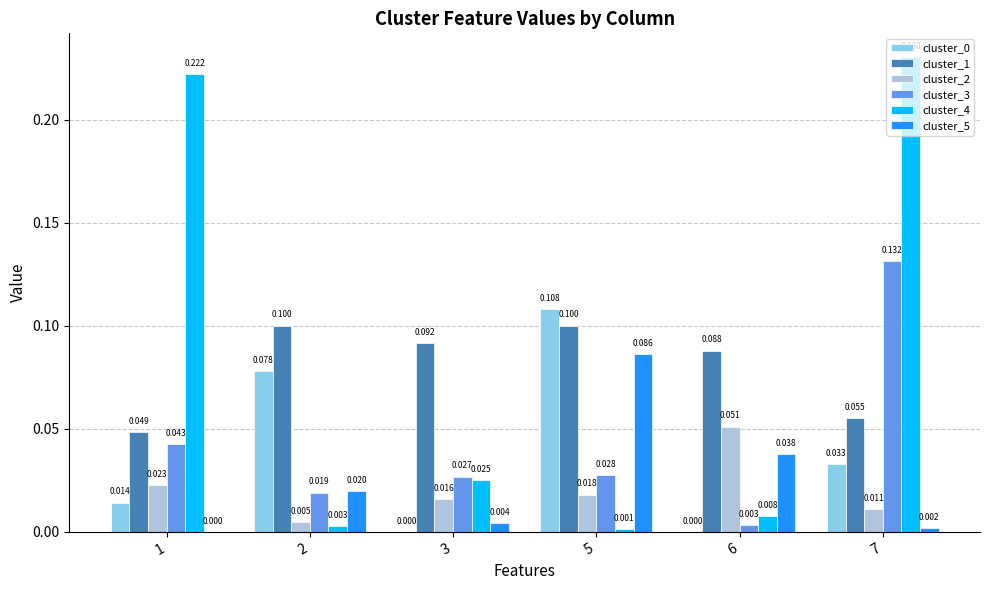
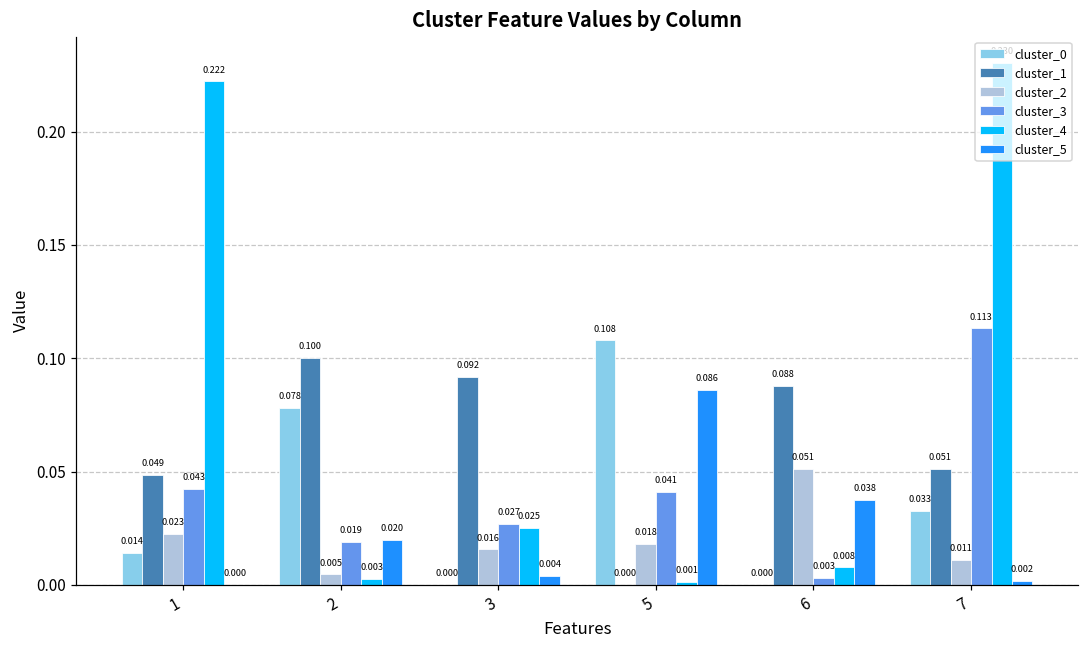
cluster_1, 5: 0.100 -> 0.000
cluster_3, 5: 0.028 -> 0.041
cluster_1, 7: 0.055 -> 0.051
cluster_3, 7: 0.132 -> 0.113
